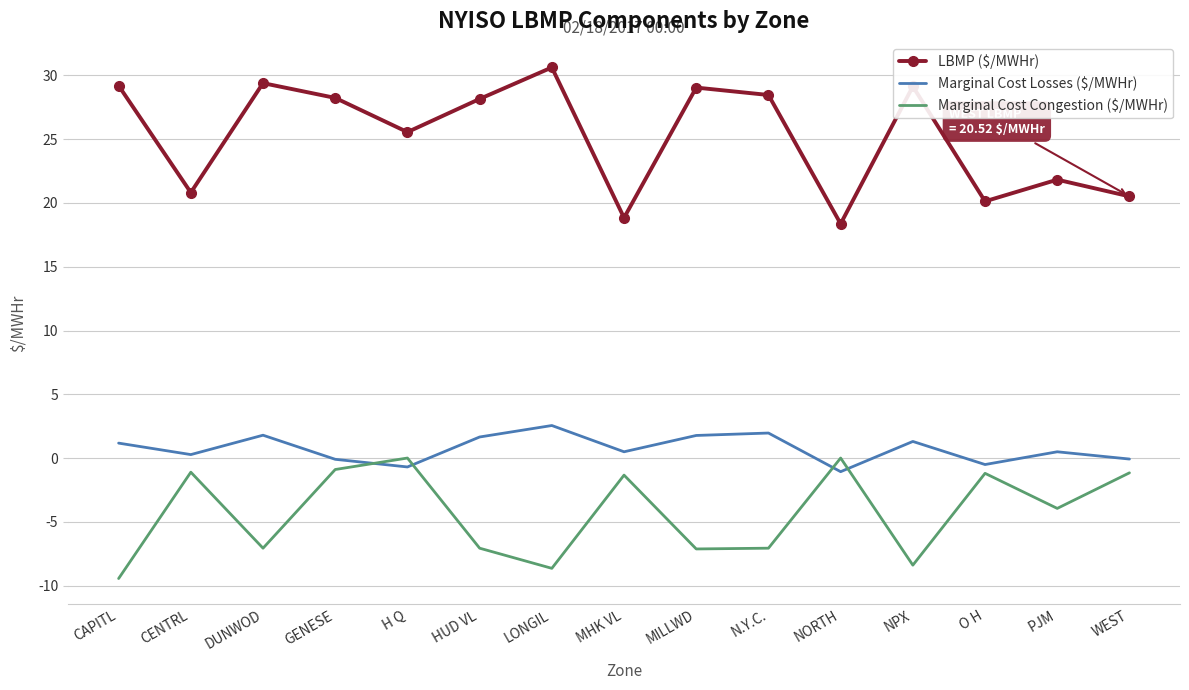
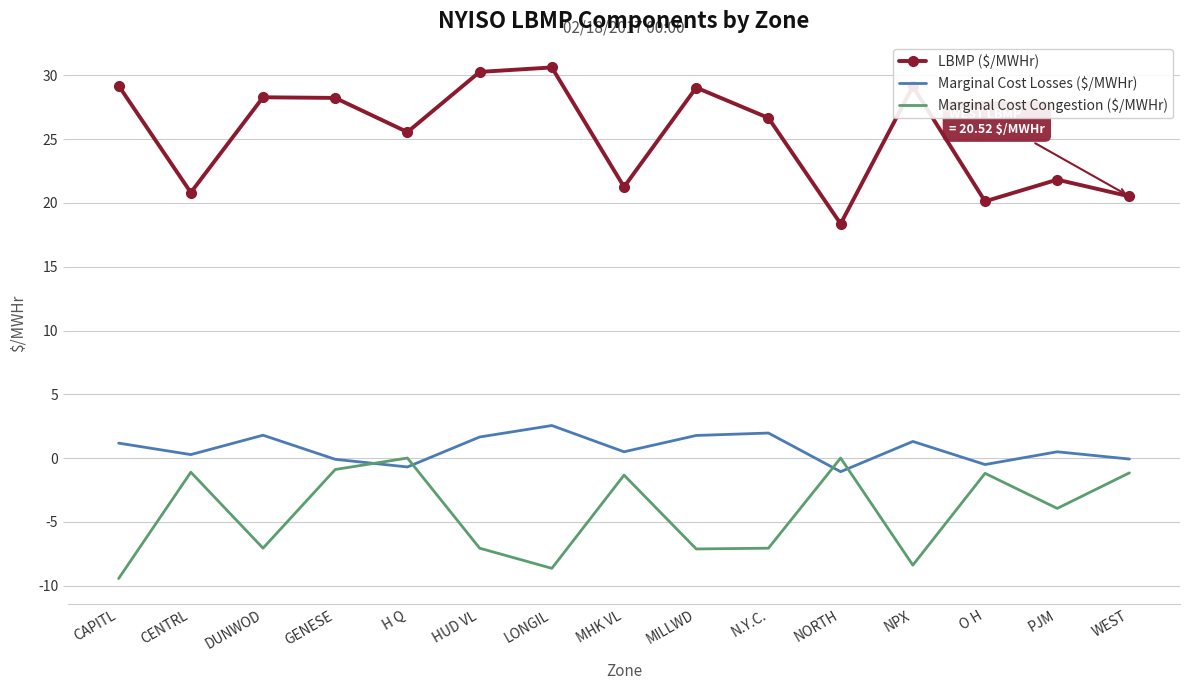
LBMP ($/MWHr), DUNWOD: 29.4 -> 28.3
LBMP ($/MWHr), HUD VL: 28.2 -> 30.3
LBMP ($/MWHr), MHK VL: 18.8 -> 21.3
LBMP ($/MWHr), N.Y.C.: 28.5 -> 26.7
